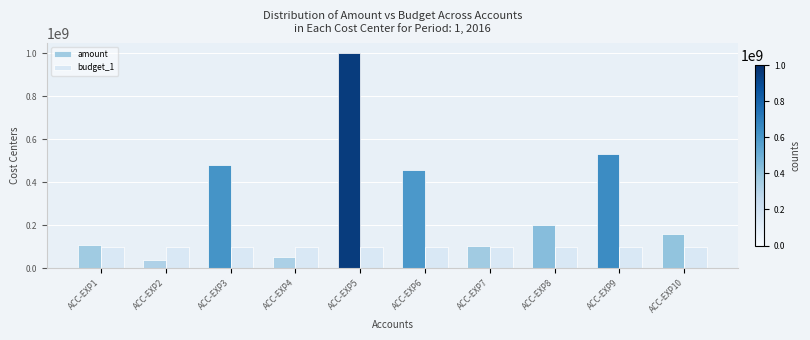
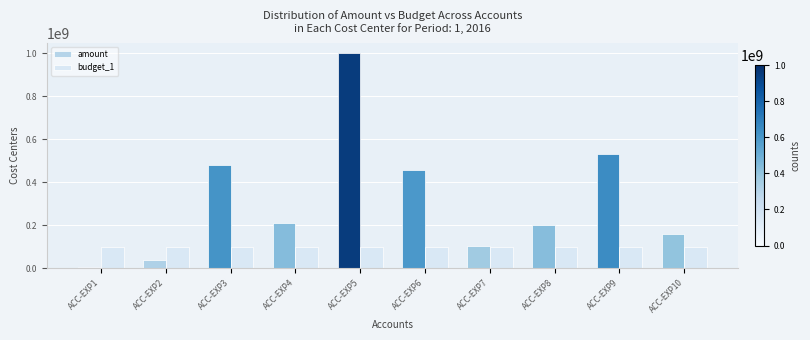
amount, ACC-EXP1: 110000000 -> 10000000
amount, ACC-EXP4: 50000000 -> 210000000
